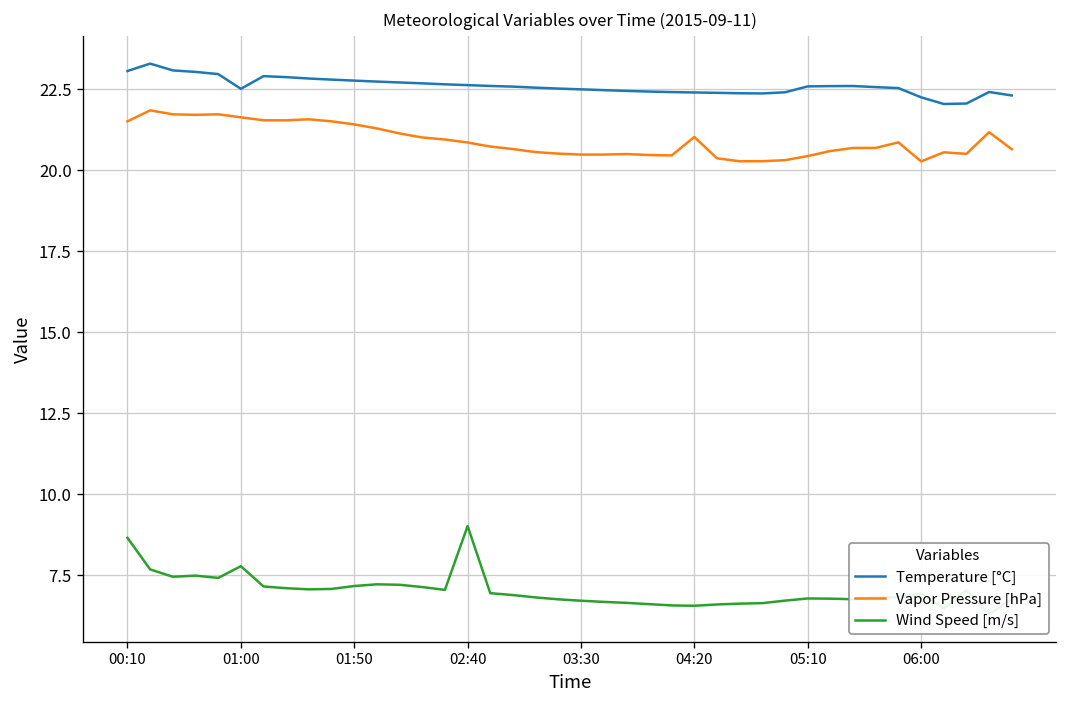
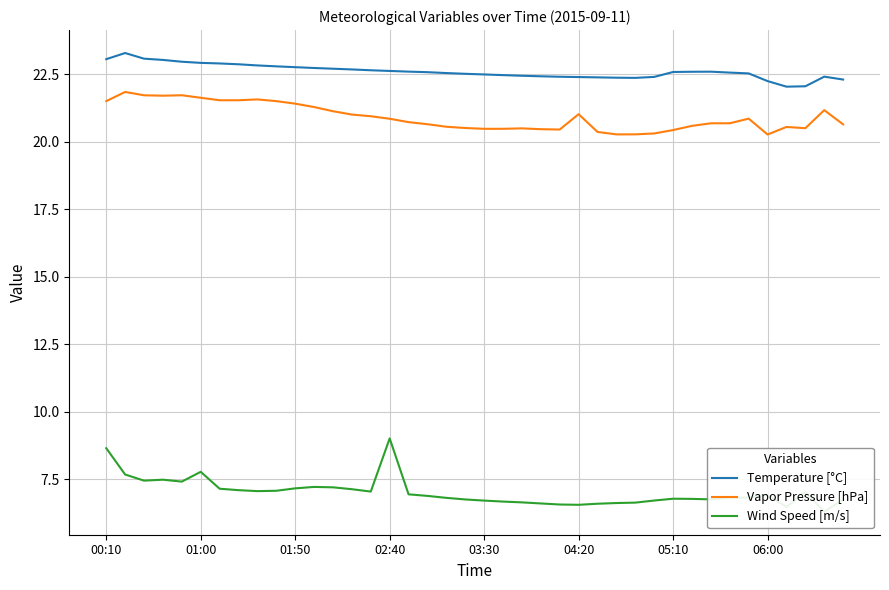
Temperature [°C], 01:00: 22.5 -> 22.9
